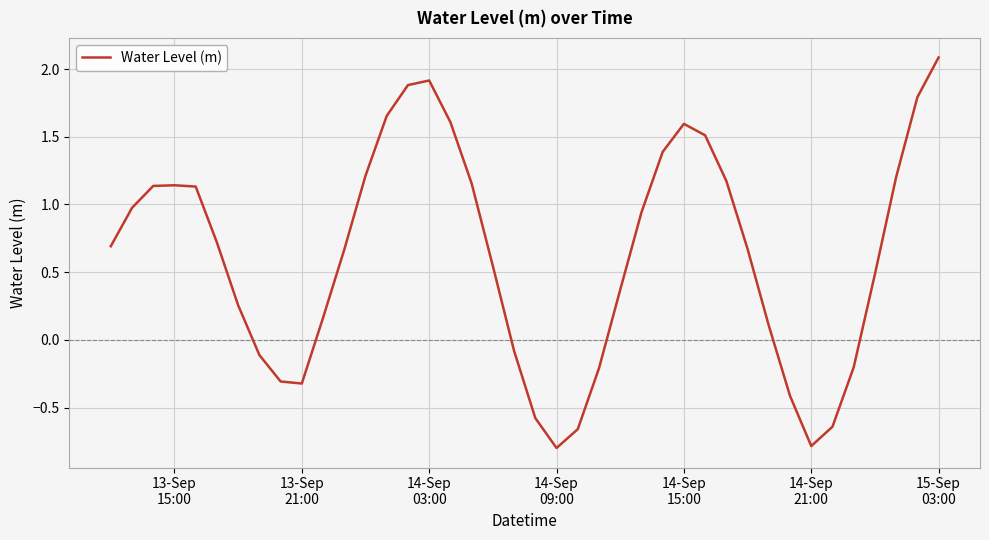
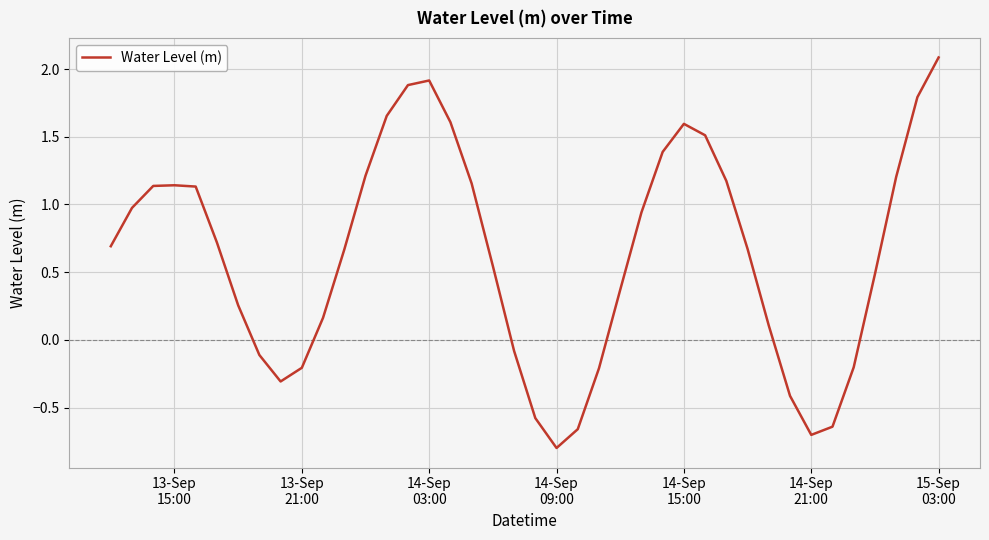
13-Sep 21:00: -0.32 -> -0.21
14-Sep 21:00: -0.78 -> -0.70
